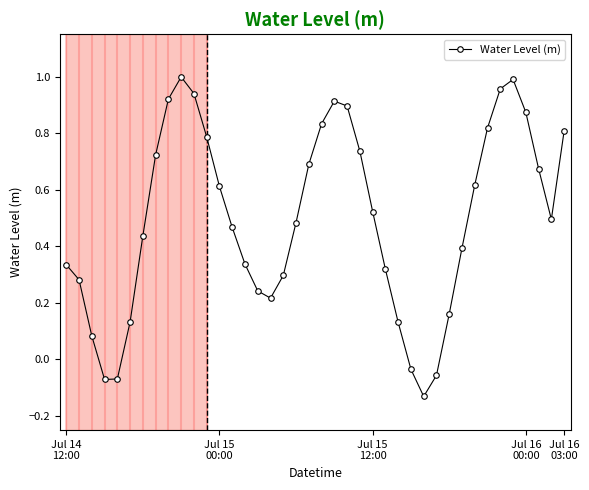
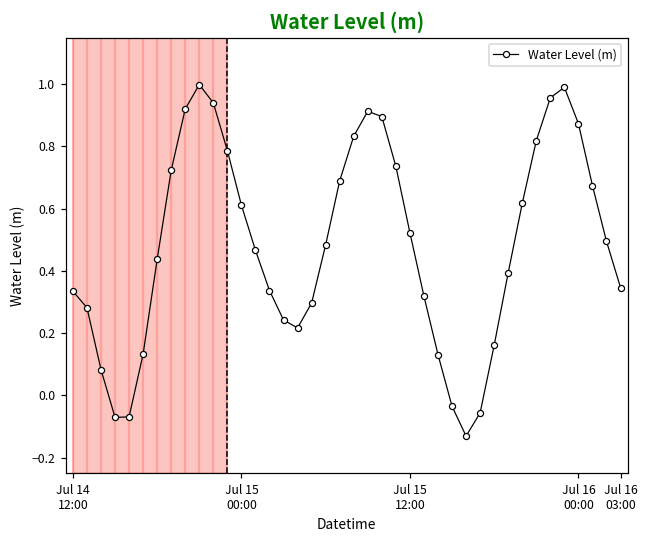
Jul 16 03:00: 0.81 -> 0.35
